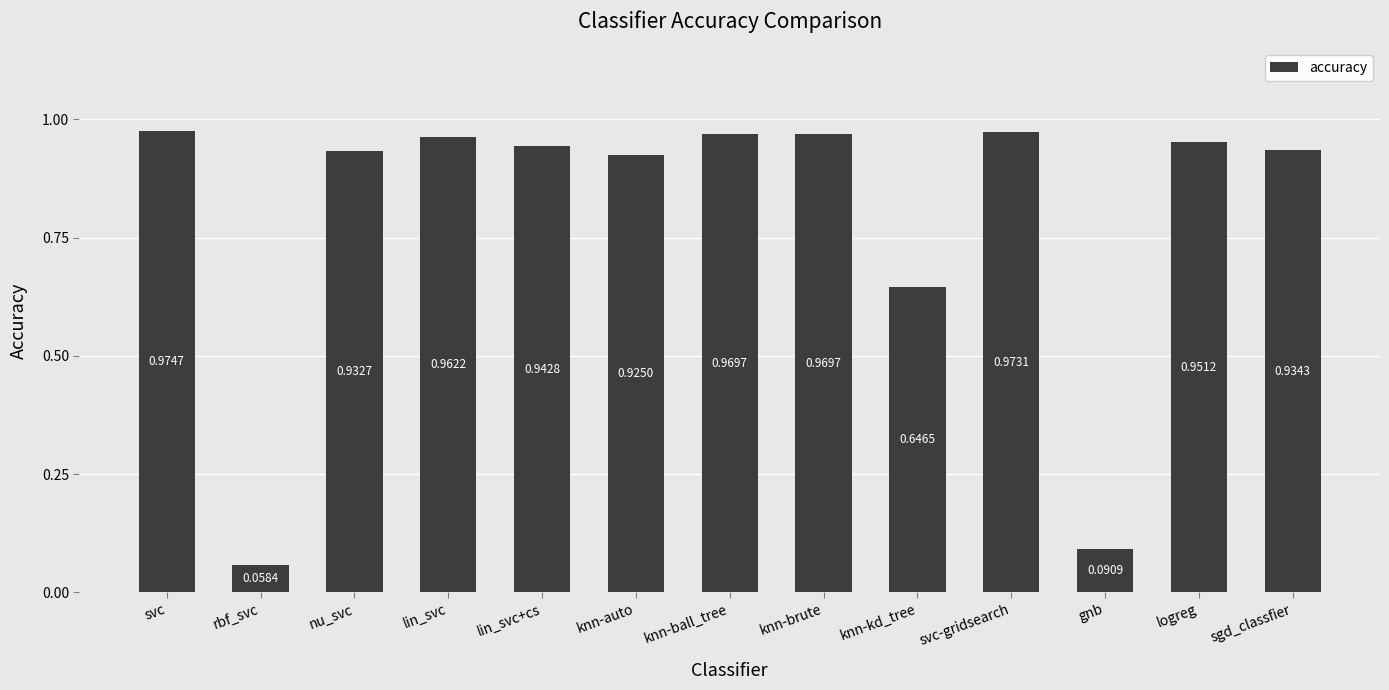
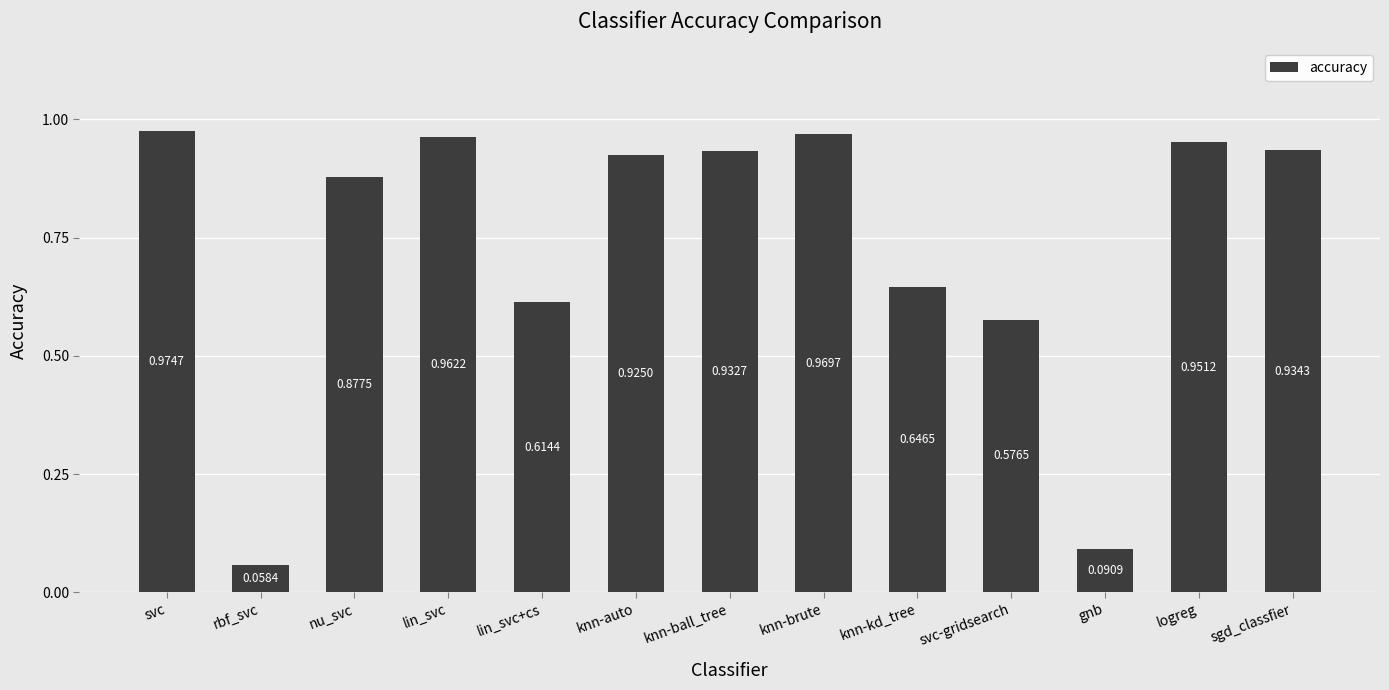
nu_svc: 0.9327 -> 0.8775
lin_svc+cs: 0.9428 -> 0.6144
knn-ball_tree: 0.9697 -> 0.9327
svc-gridsearch: 0.9731 -> 0.5765
